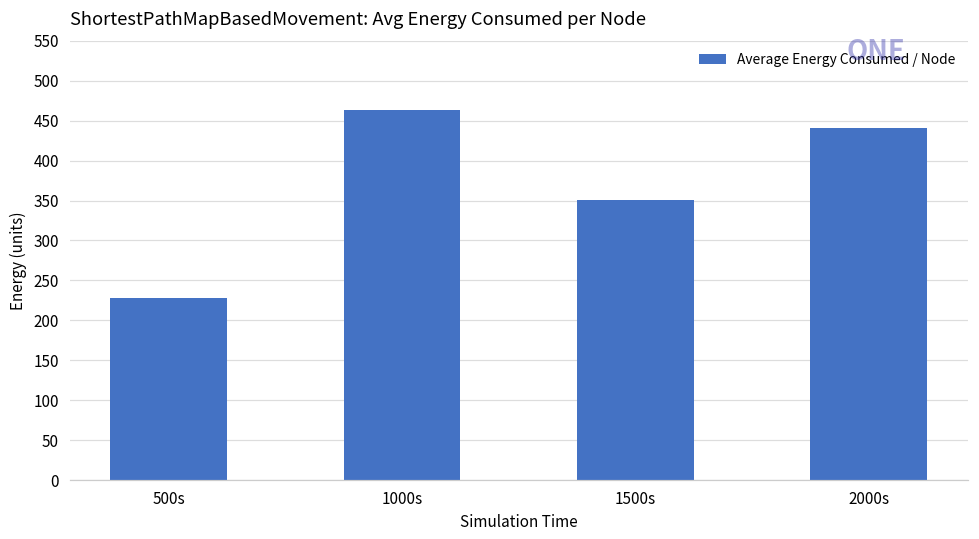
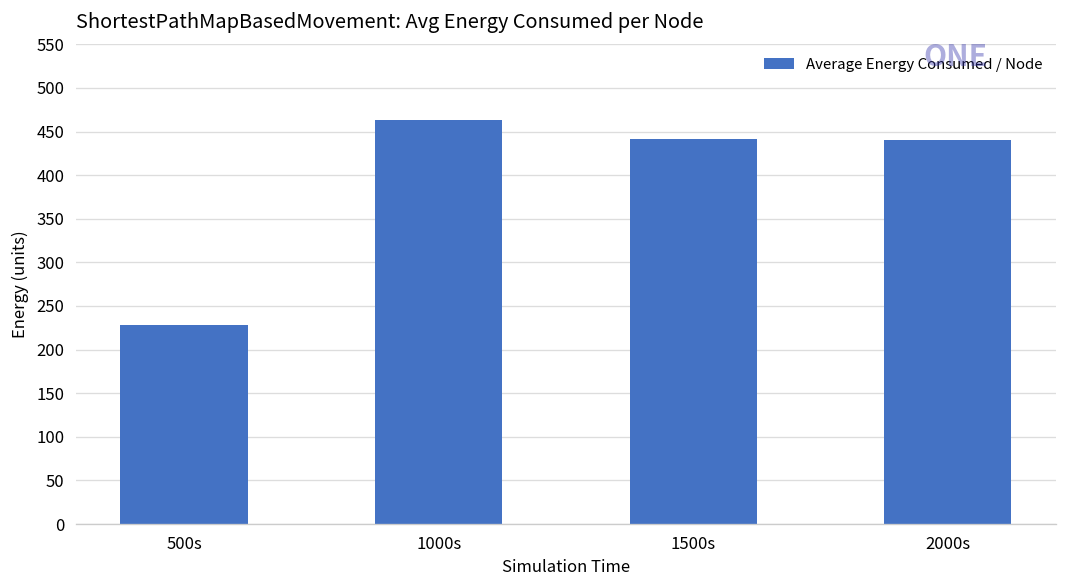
1500s: 350 -> 440
